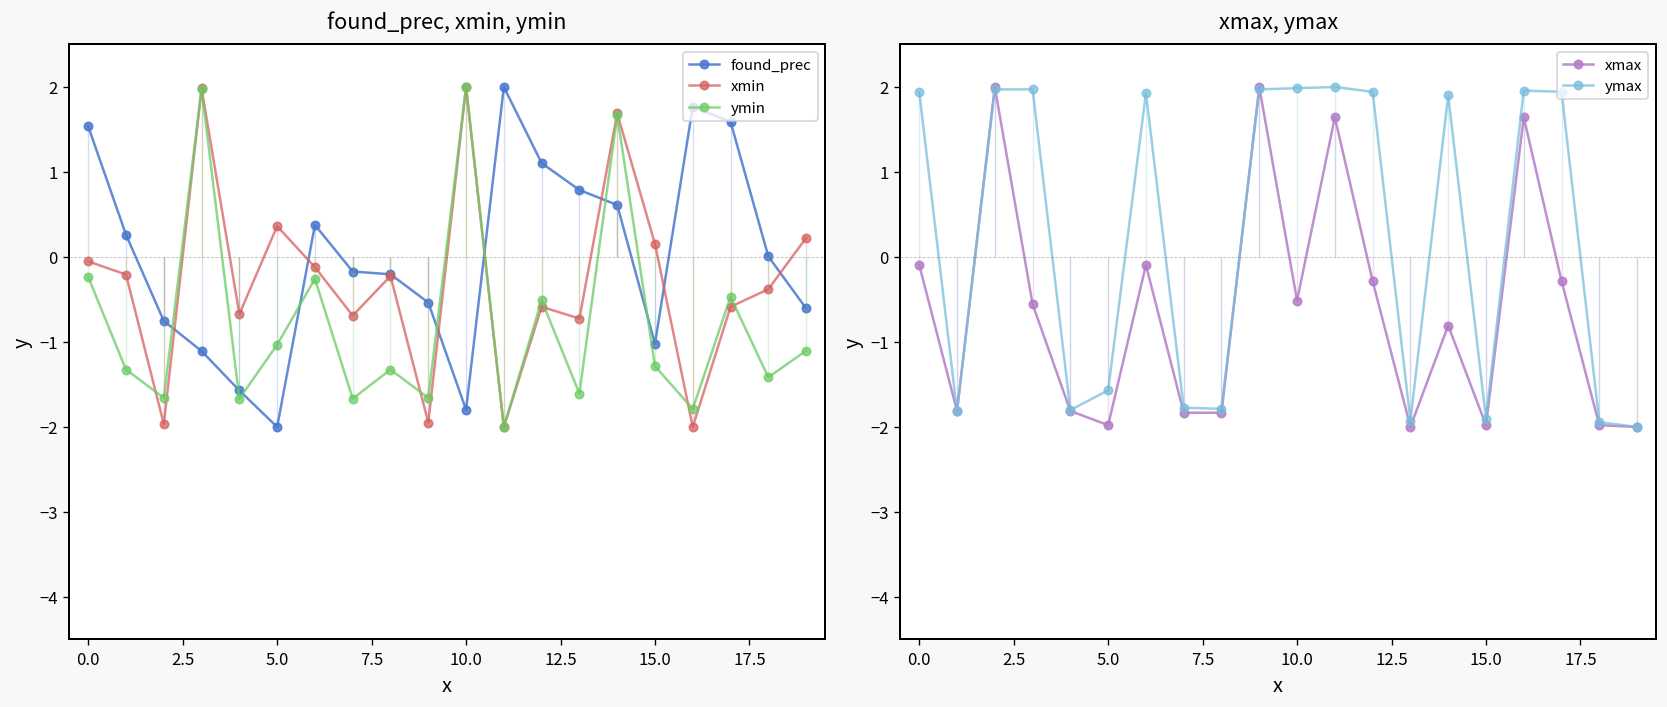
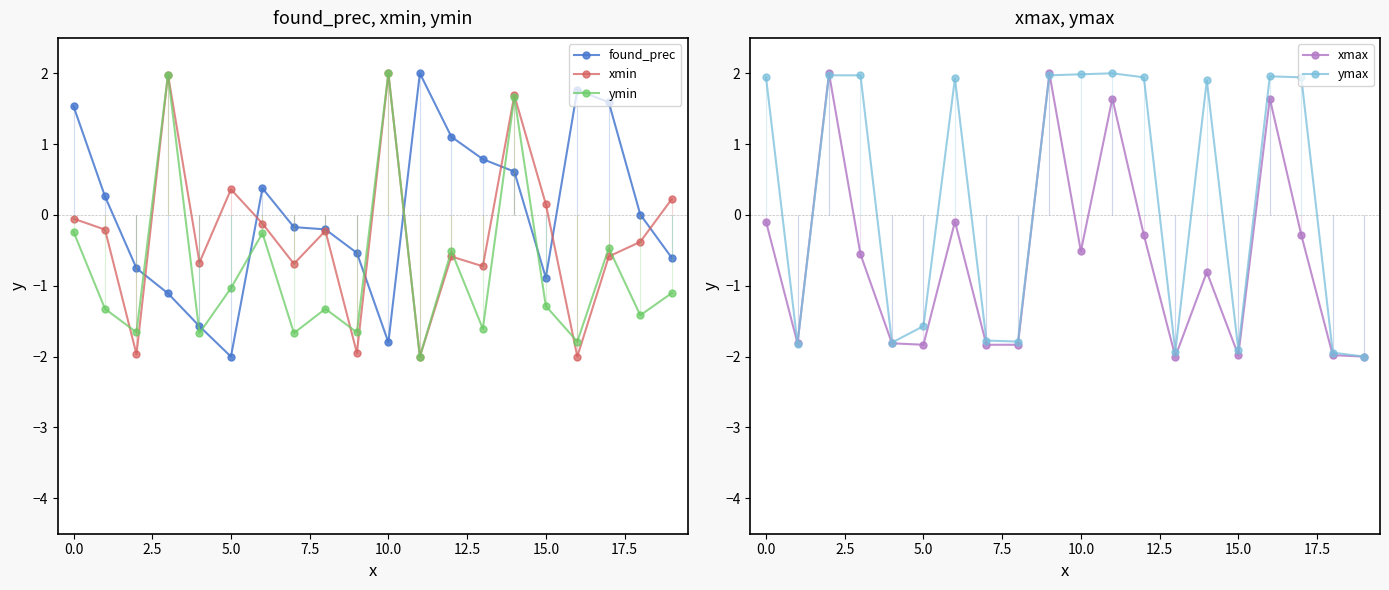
found_prec, xmin, ymin, found_prec, 15.0: -1.0 -> -0.9
xmax, ymax, xmax, 5.0: -2.0 -> -1.8
